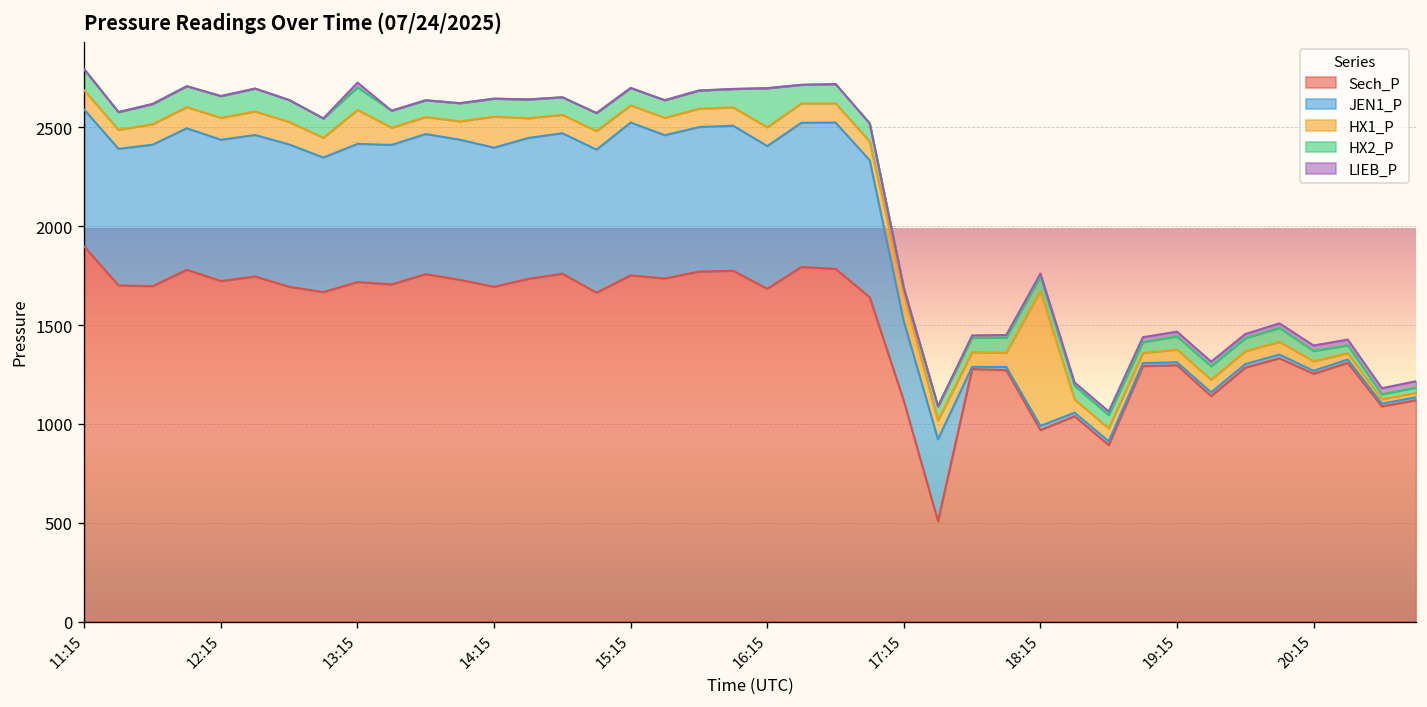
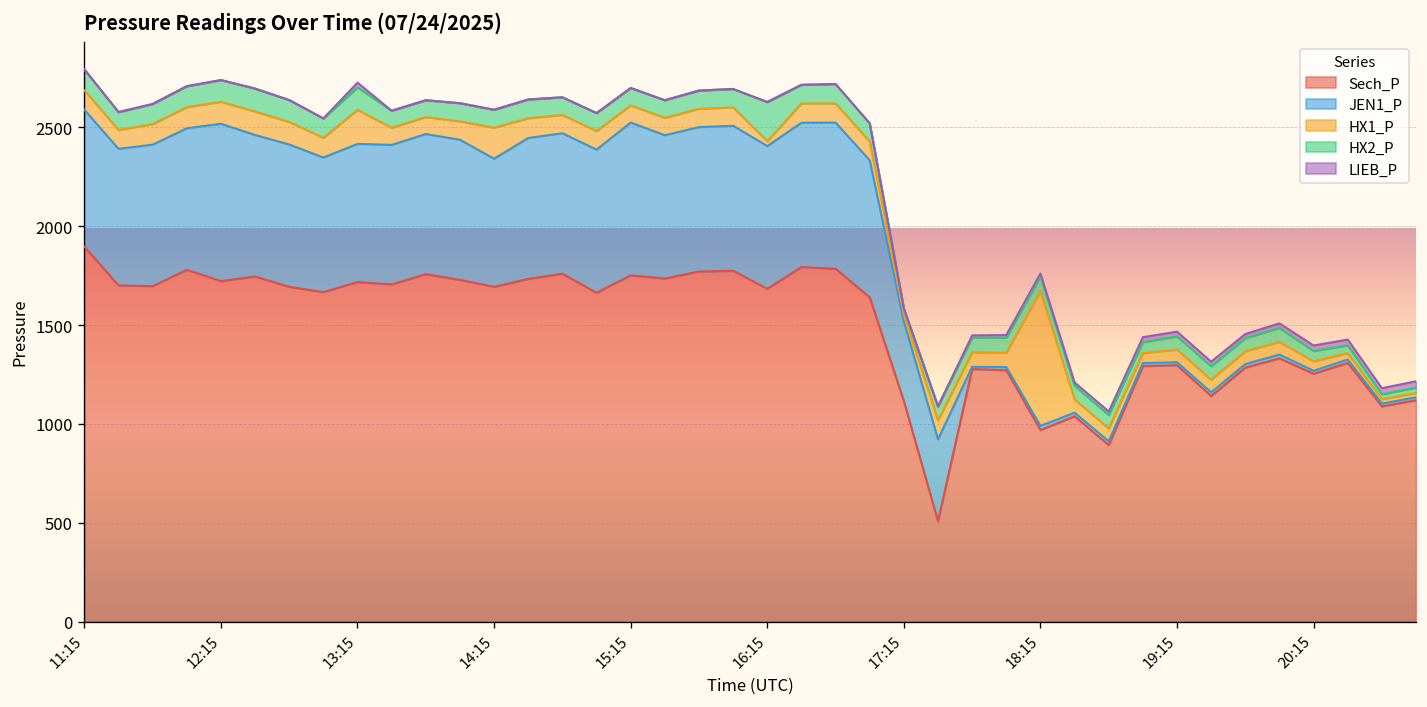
JEN1_P, 12:15: 720 -> 800
JEN1_P, 14:15: 700 -> 650
HX1_P, 16:15: 100 -> 30
HX1_P, 17:15: 140 -> 40
